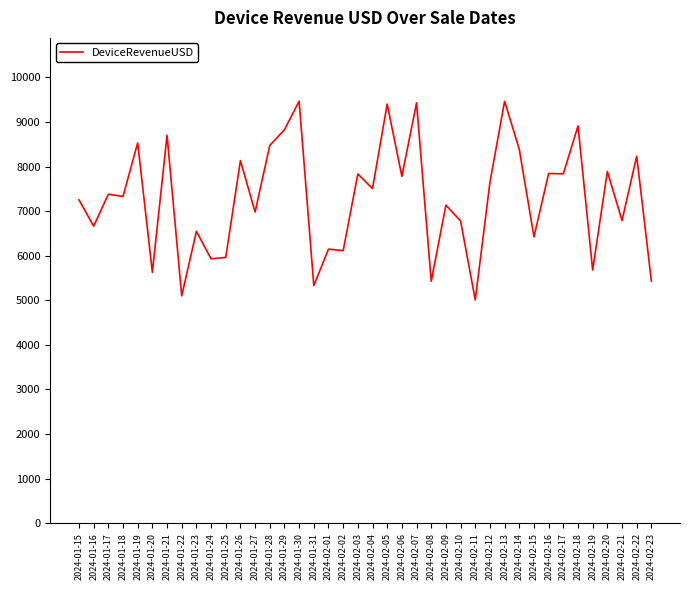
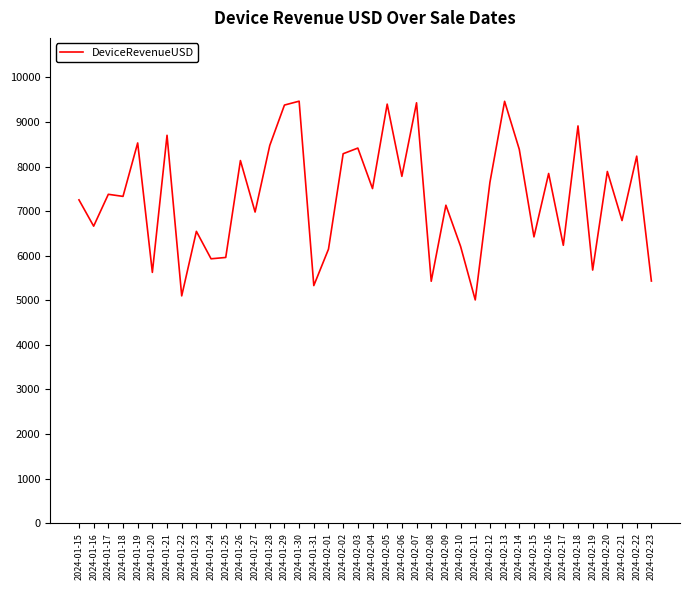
2024-01-29: 8800 -> 9400
2024-02-02: 6100 -> 8300
2024-02-03: 7800 -> 8400
2024-02-10: 6800 -> 6200
2024-02-17: 7800 -> 6200
